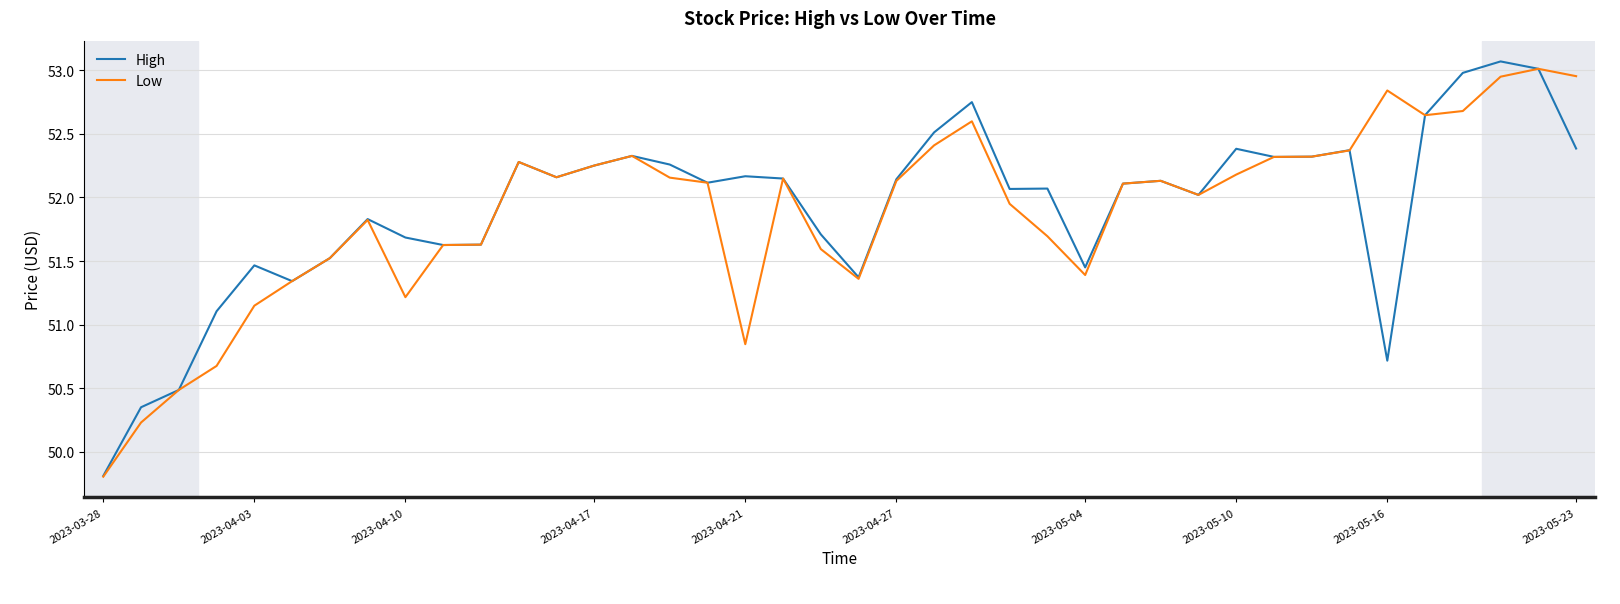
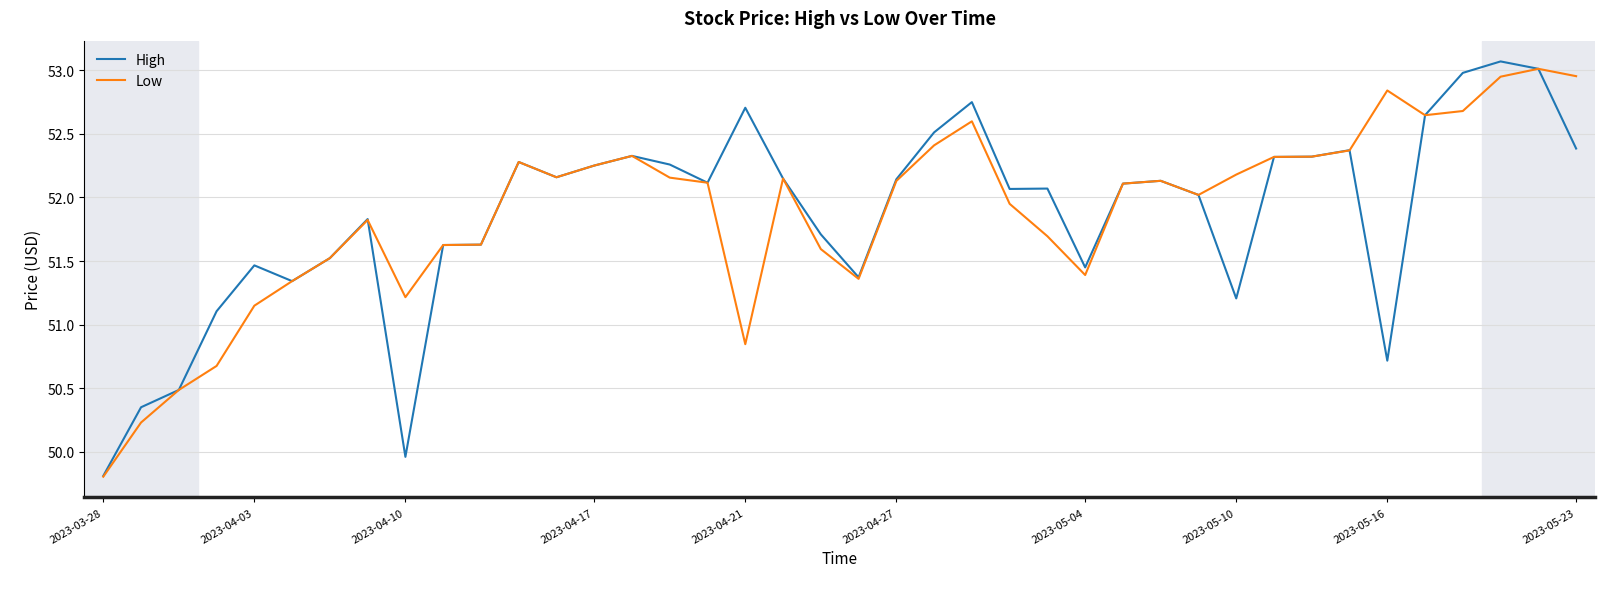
High, 2023-04-10: 51.69 -> 49.96
High, 2023-04-21: 52.17 -> 52.71
High, 2023-05-10: 52.38 -> 51.21
